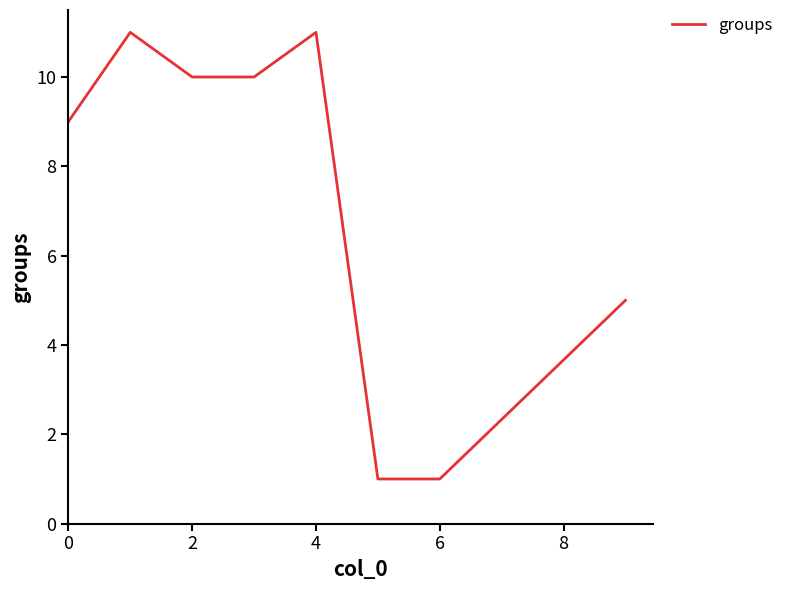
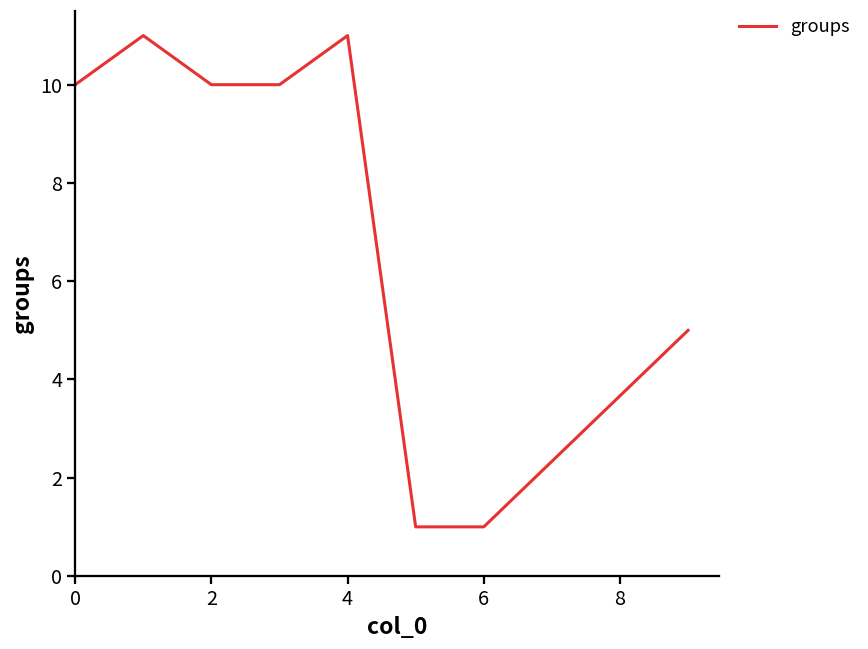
0: 9 -> 10
